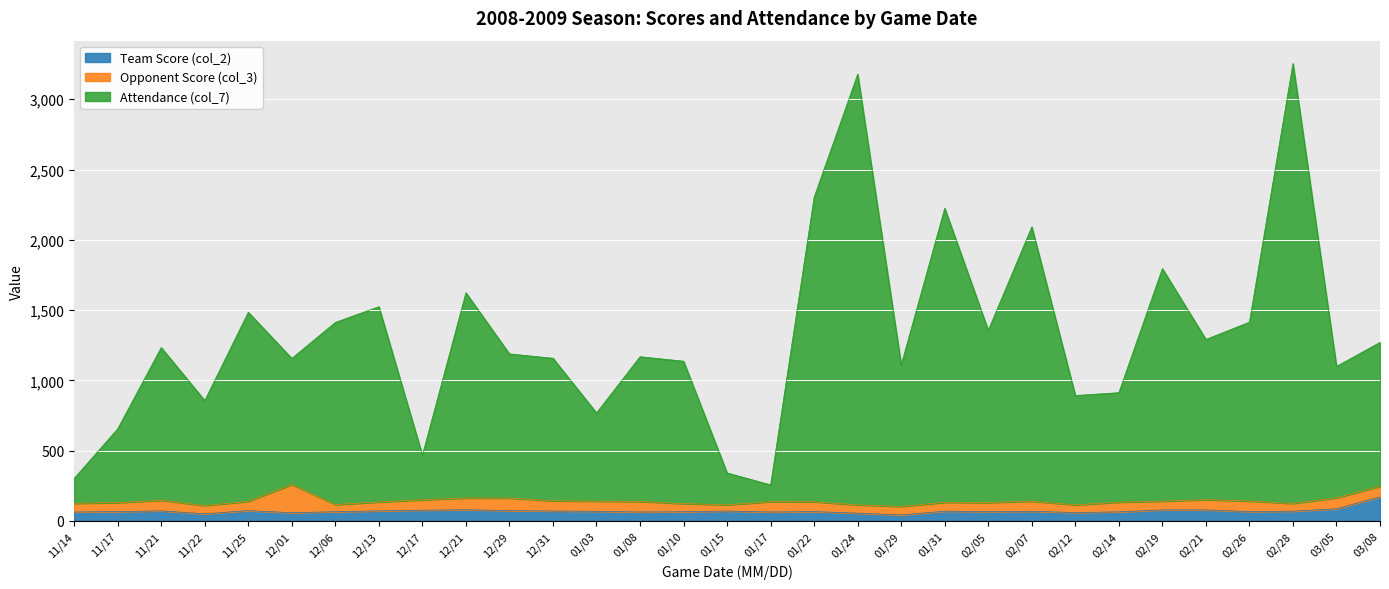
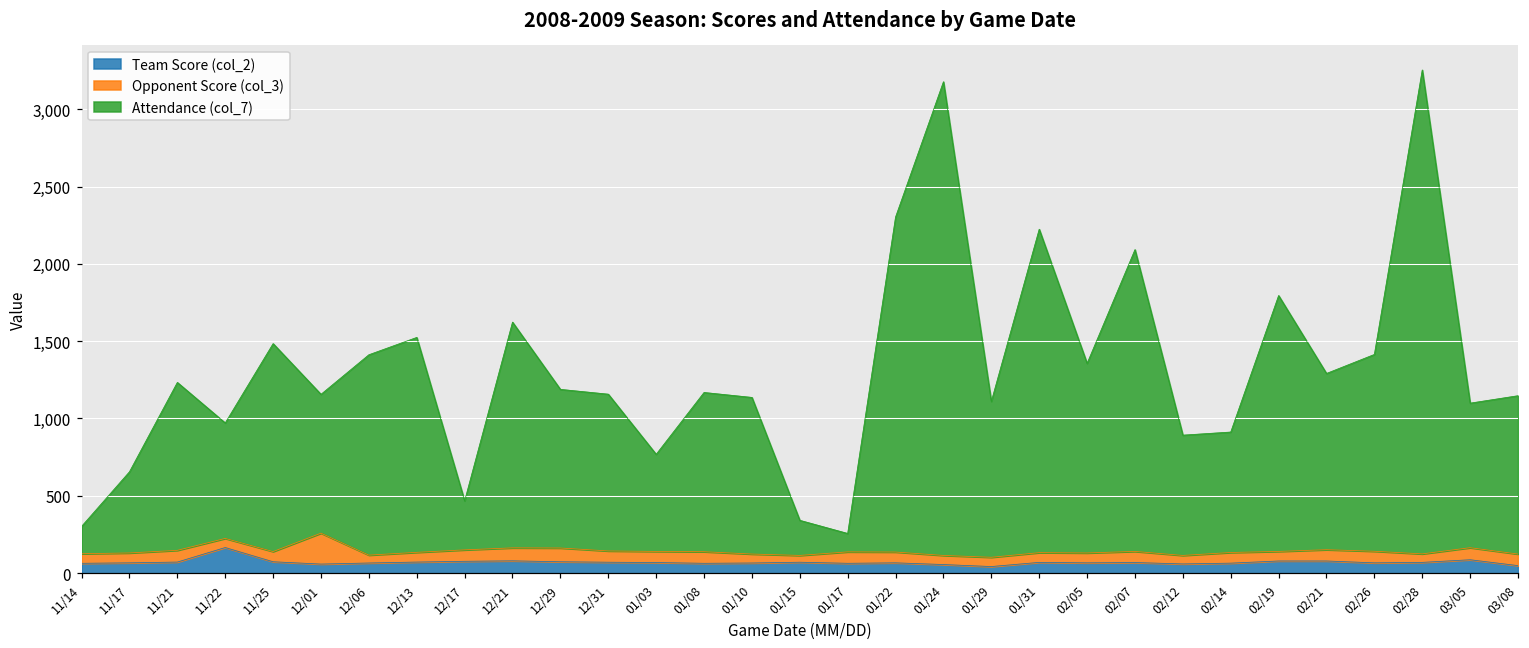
Team Score (col_2), 11/22: 50 -> 170
Team Score (col_2), 03/08: 170 -> 50
